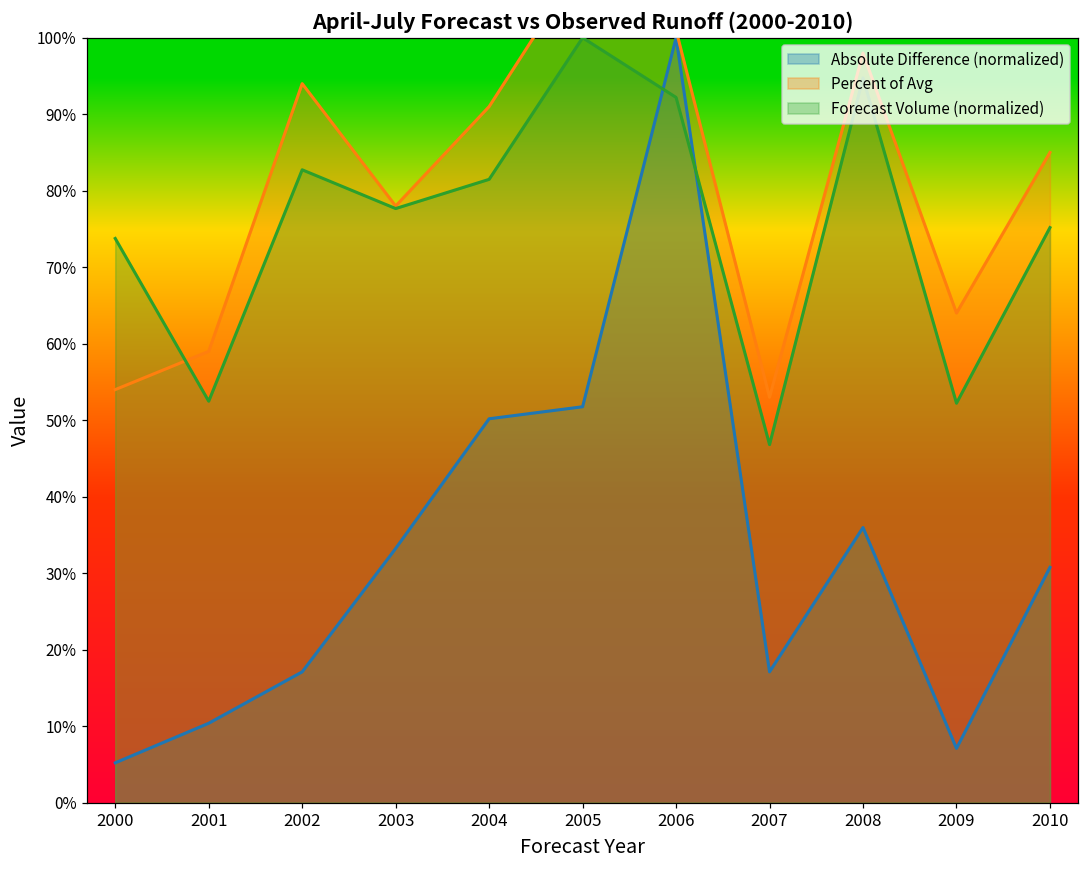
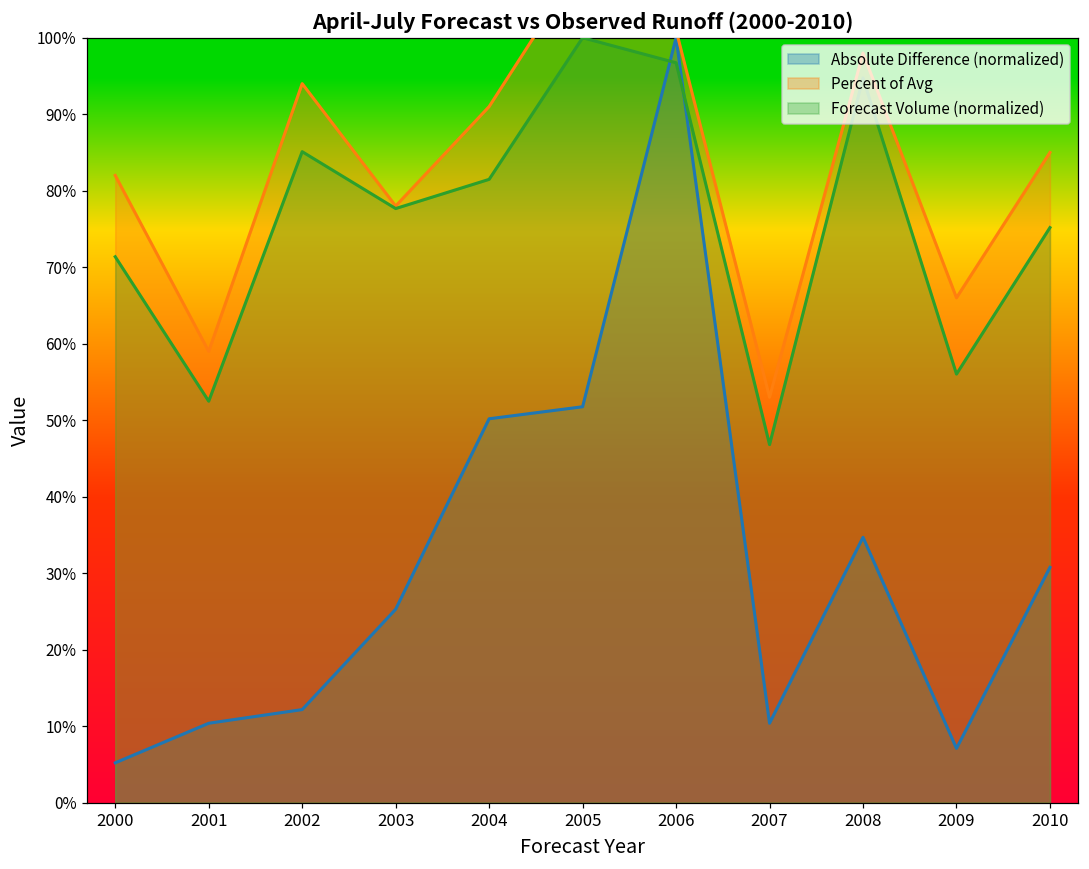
Percent of Avg, 2000: 54% -> 82%
Forecast Volume (normalized), 2000: 74% -> 71%
Absolute Difference (normalized), 2002: 17% -> 12%
Forecast Volume (normalized), 2002: 83% -> 85%
Absolute Difference (normalized), 2003: 33% -> 25%
Forecast Volume (normalized), 2006: 92% -> 97%
Absolute Difference (normalized), 2007: 17% -> 10%
Absolute Difference (normalized), 2008: 36% -> 35%
Percent of Avg, 2009: 64% -> 66%
Forecast Volume (normalized), 2009: 52% -> 56%
